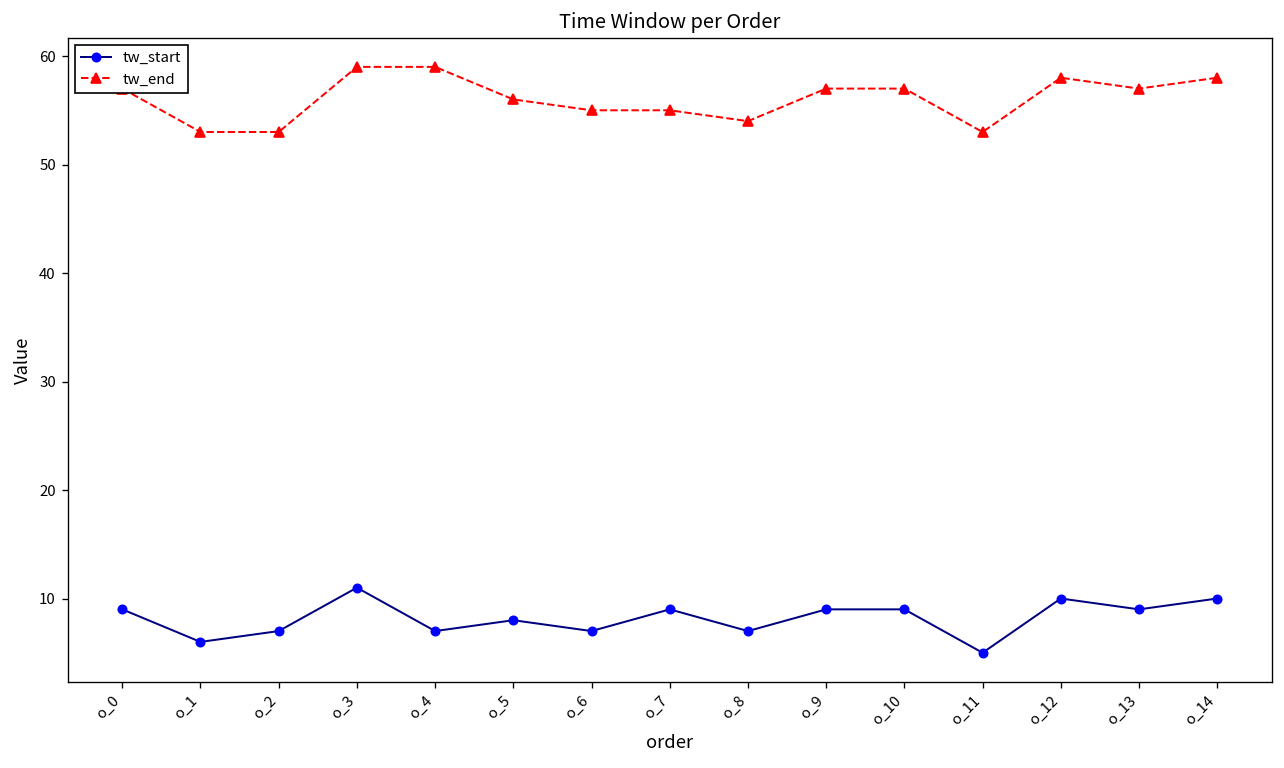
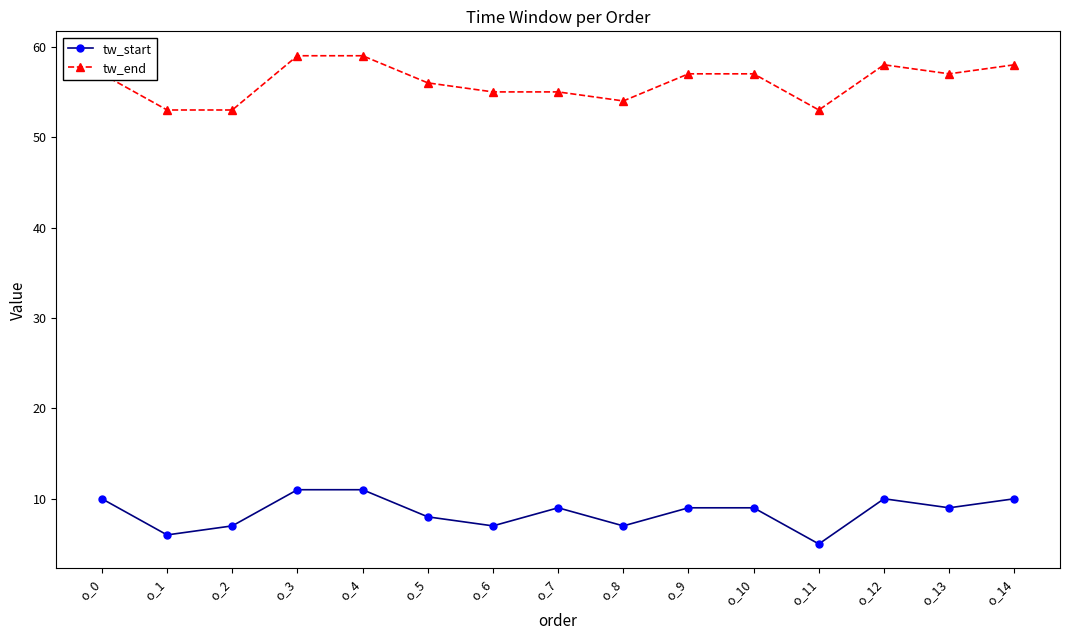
tw_start, o_0: 9 -> 10
tw_start, o_4: 7 -> 11
